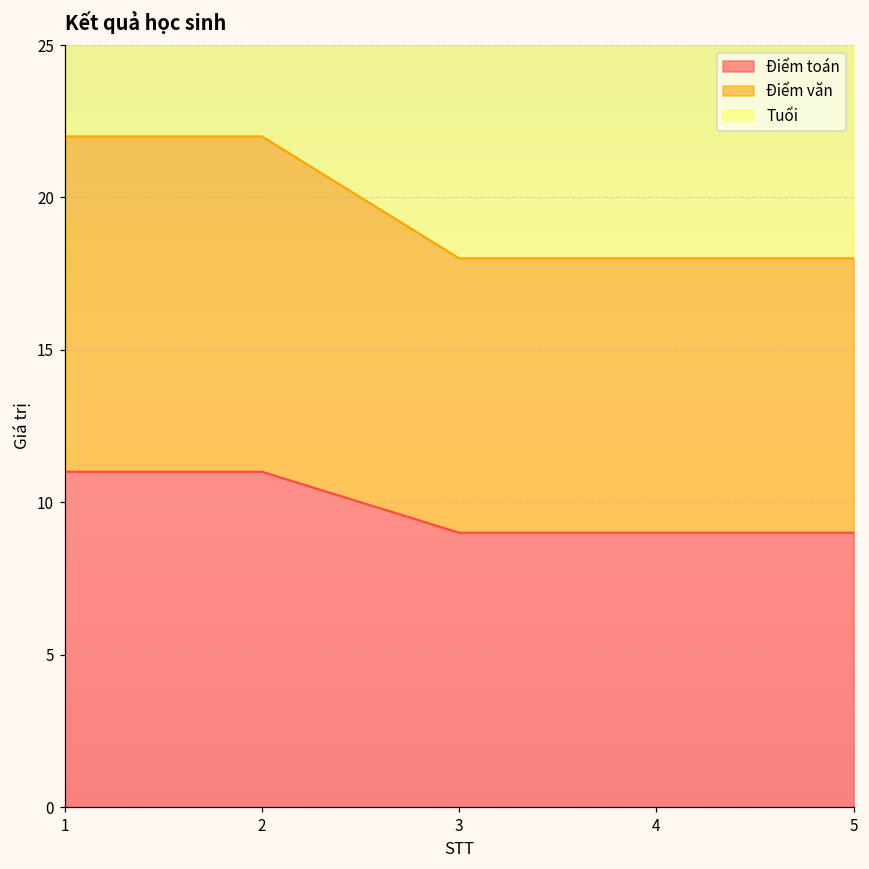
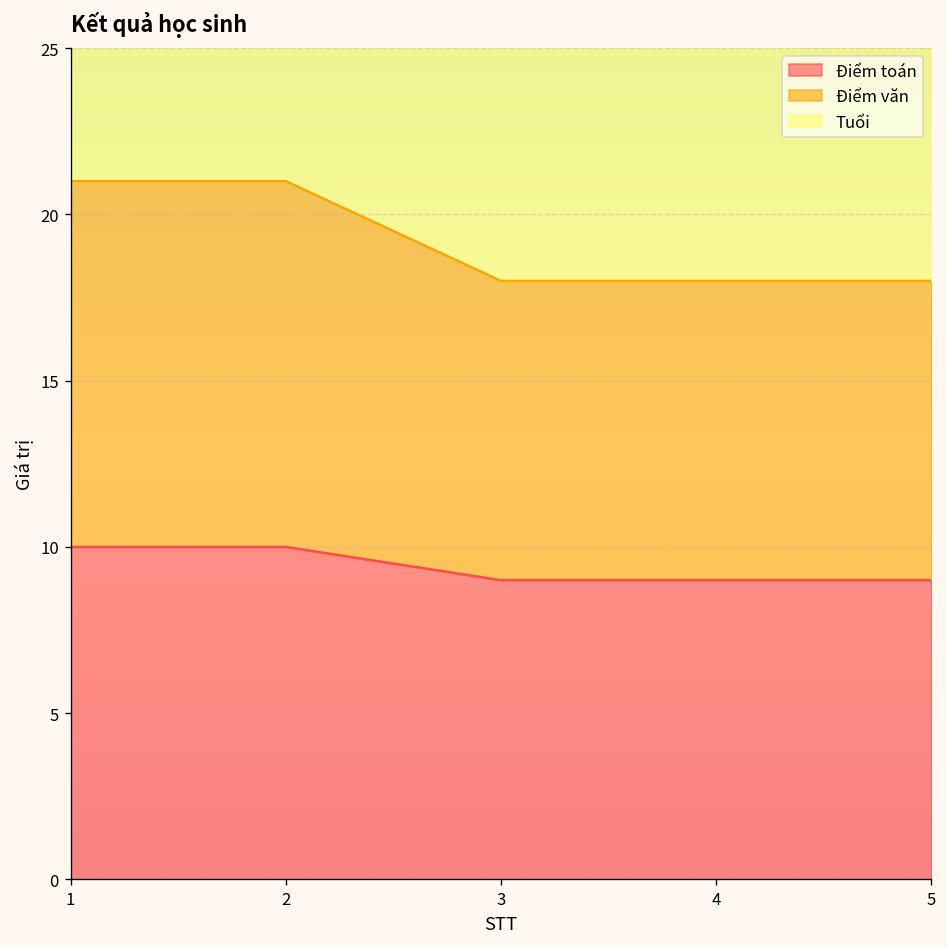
Điểm toán, 1: 11 -> 10
Điểm toán, 2: 11 -> 10
